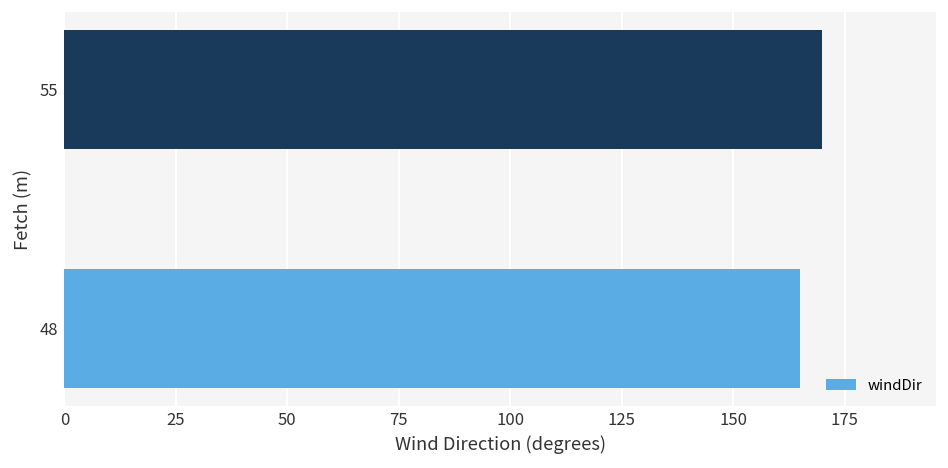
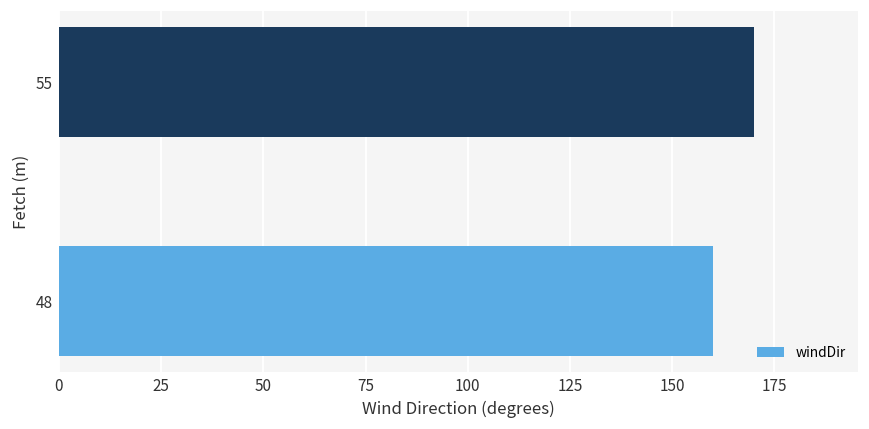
48: 165 -> 160
